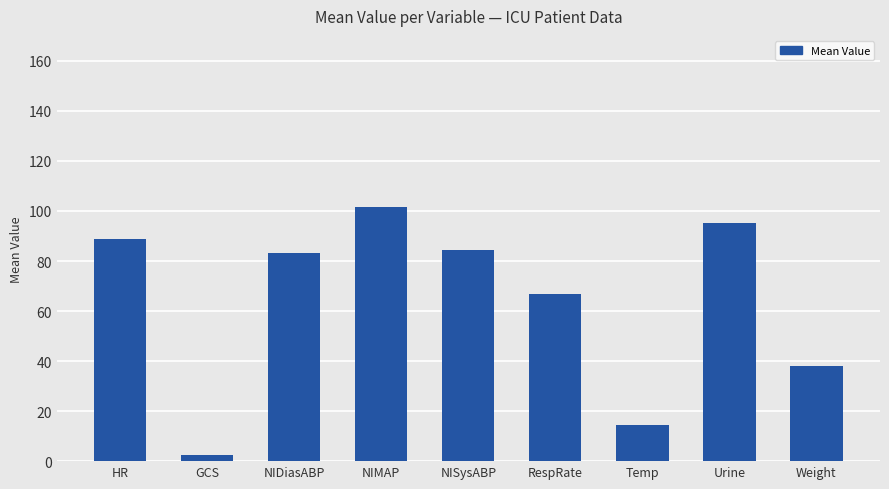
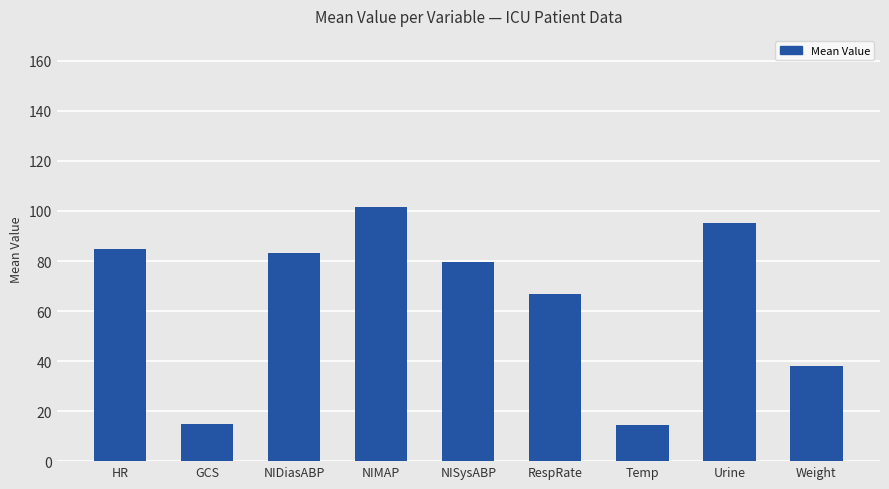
HR: 89 -> 85
GCS: 2 -> 15
NISysABP: 84 -> 80
